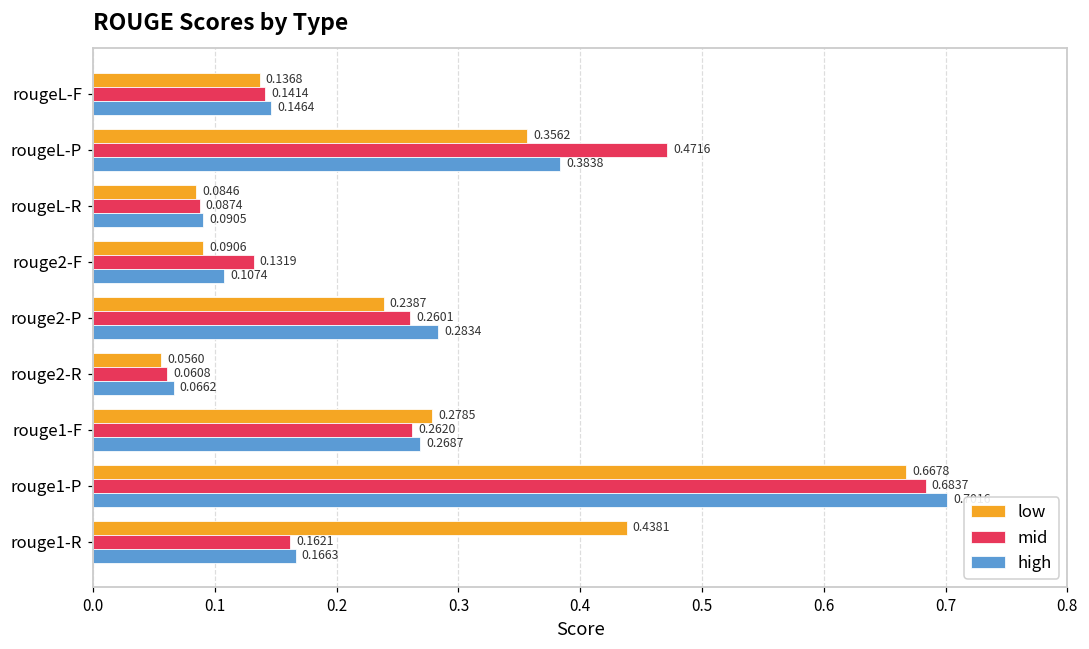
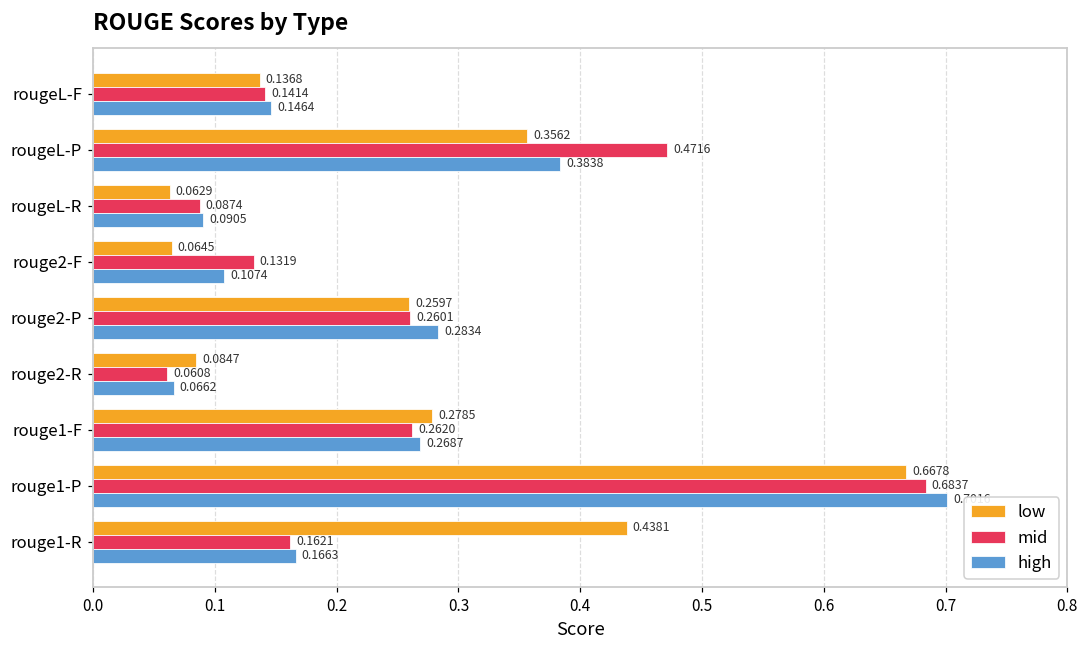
low, rougeL-R: 0.0846 -> 0.0629
low, rouge2-F: 0.0906 -> 0.0645
low, rouge2-P: 0.2387 -> 0.2597
low, rouge2-R: 0.0560 -> 0.0847
